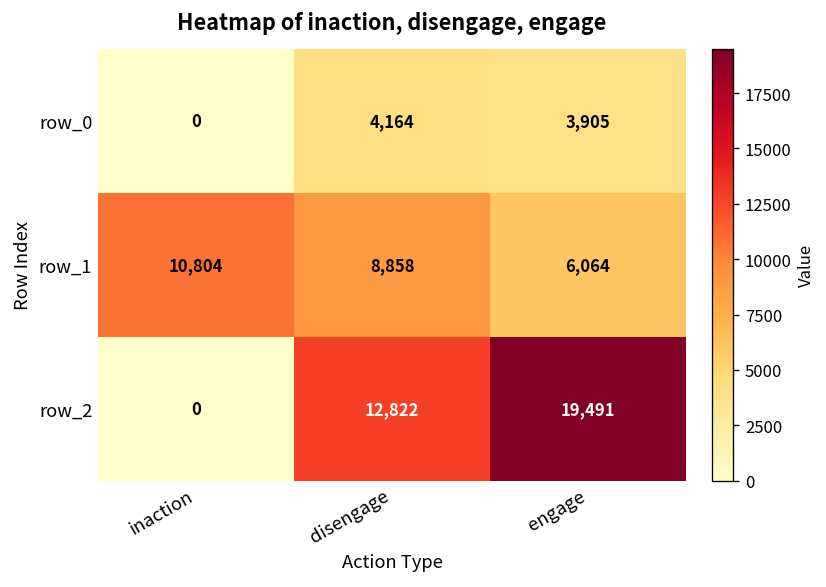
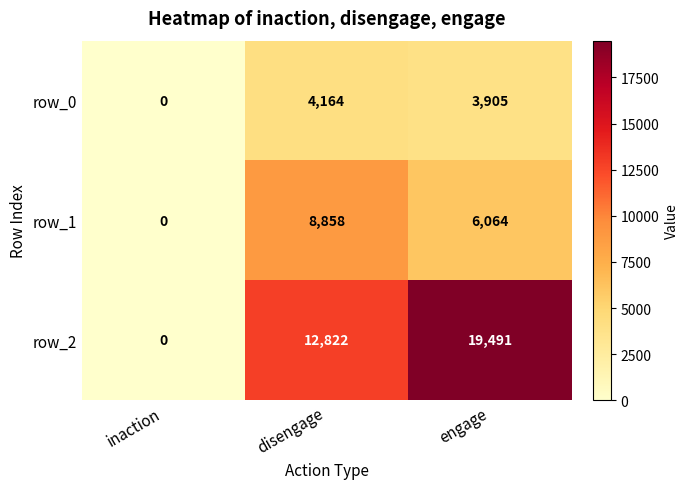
row_1, inaction: 10,804 -> 0
